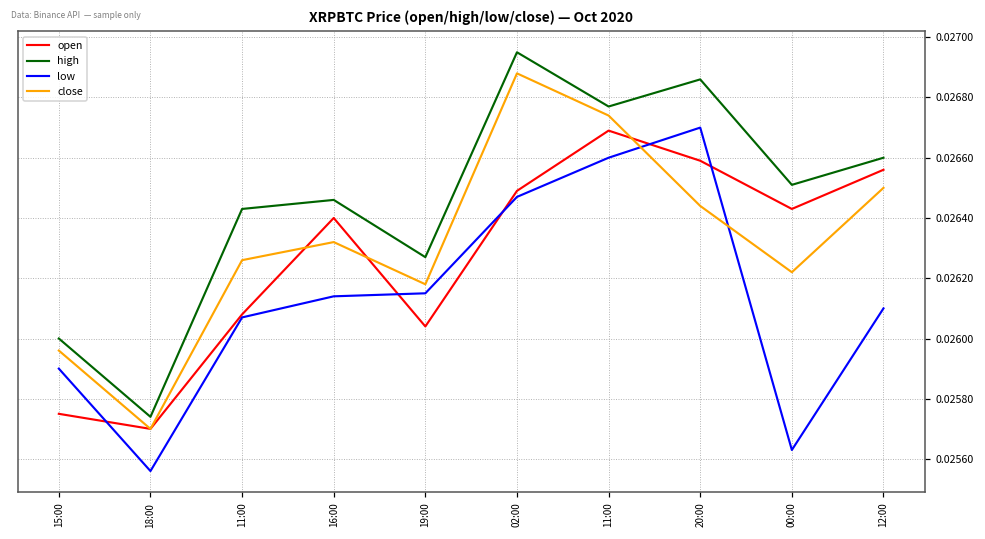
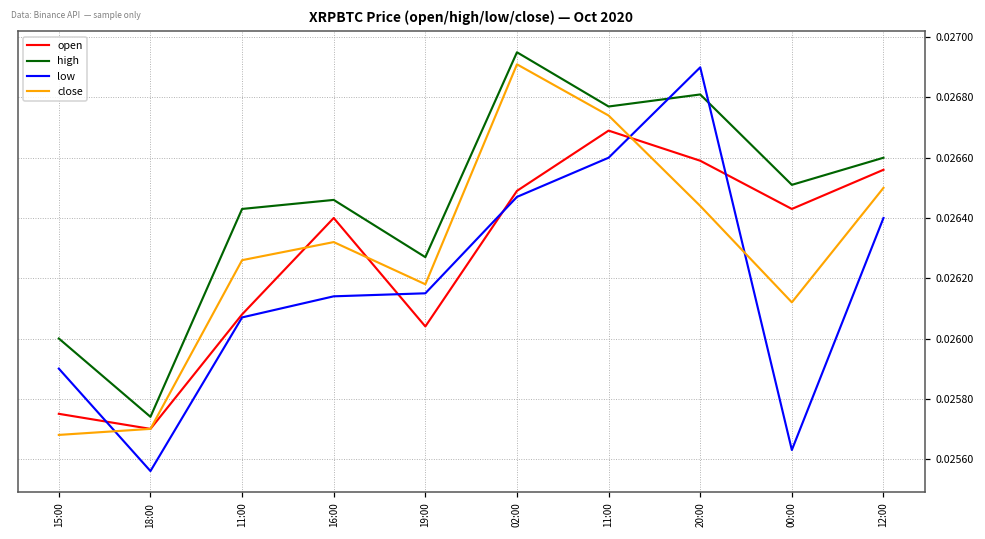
close, 15:00: 0.02596 -> 0.02568
close, 02:00: 0.02688 -> 0.02691
high, 20:00: 0.02686 -> 0.02681
low, 20:00: 0.0267 -> 0.0269
close, 00:00: 0.02622 -> 0.02612
low, 12:00: 0.0261 -> 0.0264
